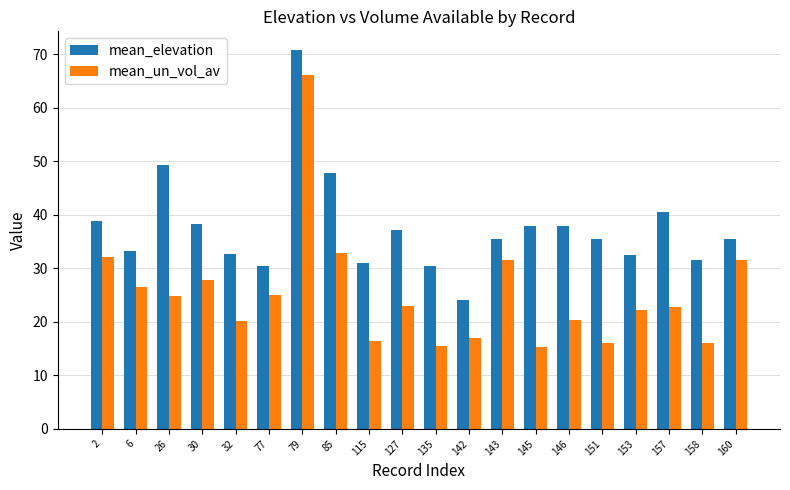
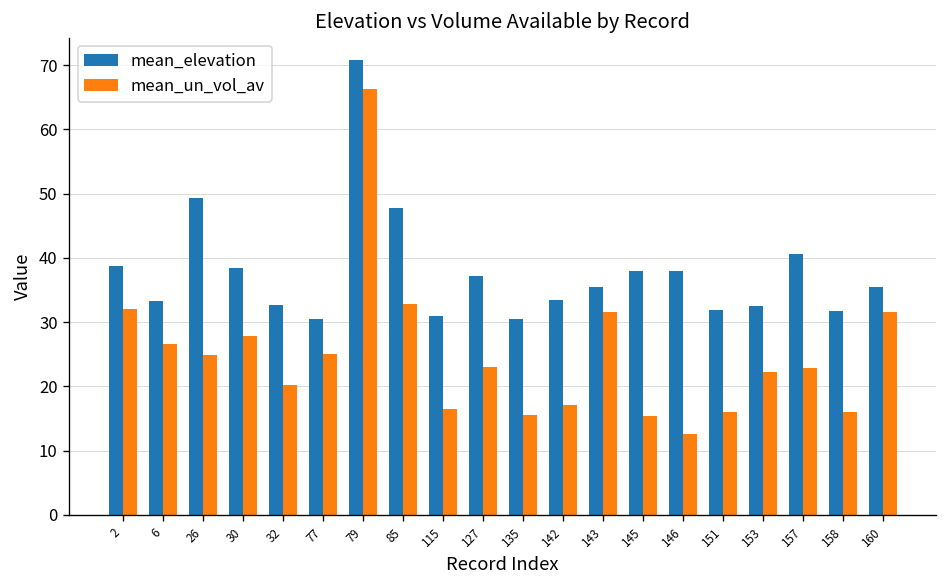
mean_elevation, 142: 24 -> 33
mean_un_vol_av, 146: 20 -> 13
mean_elevation, 151: 35 -> 32
